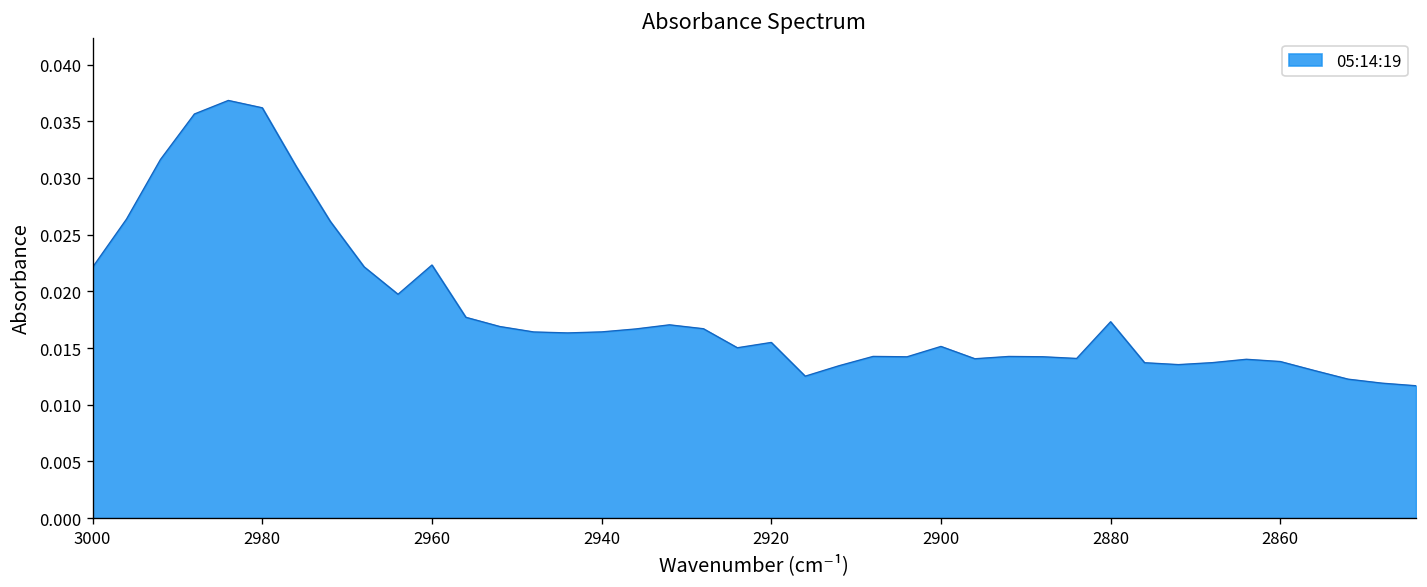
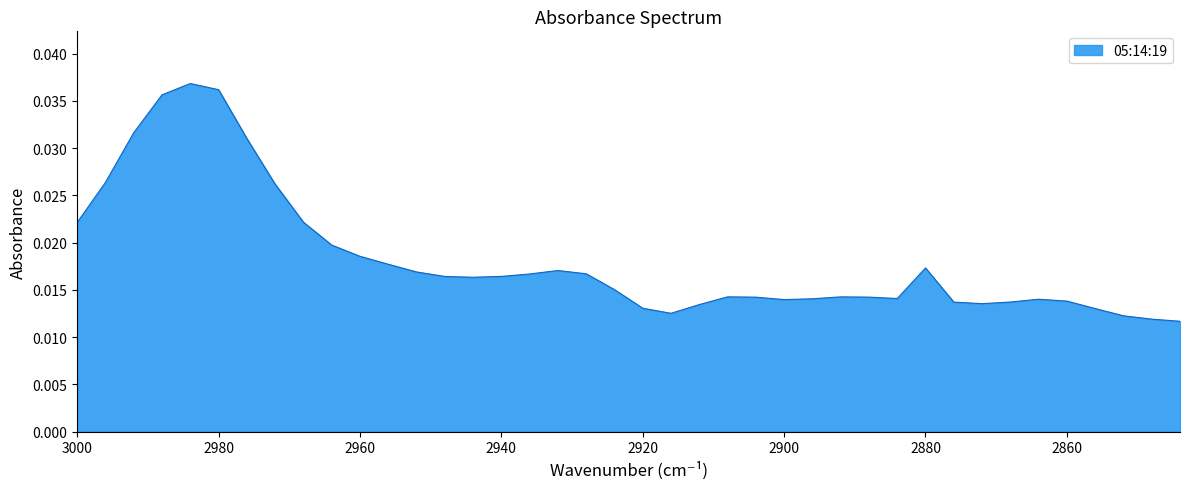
2960: 0.022 -> 0.019
2920: 0.015 -> 0.013
2900: 0.015 -> 0.014
